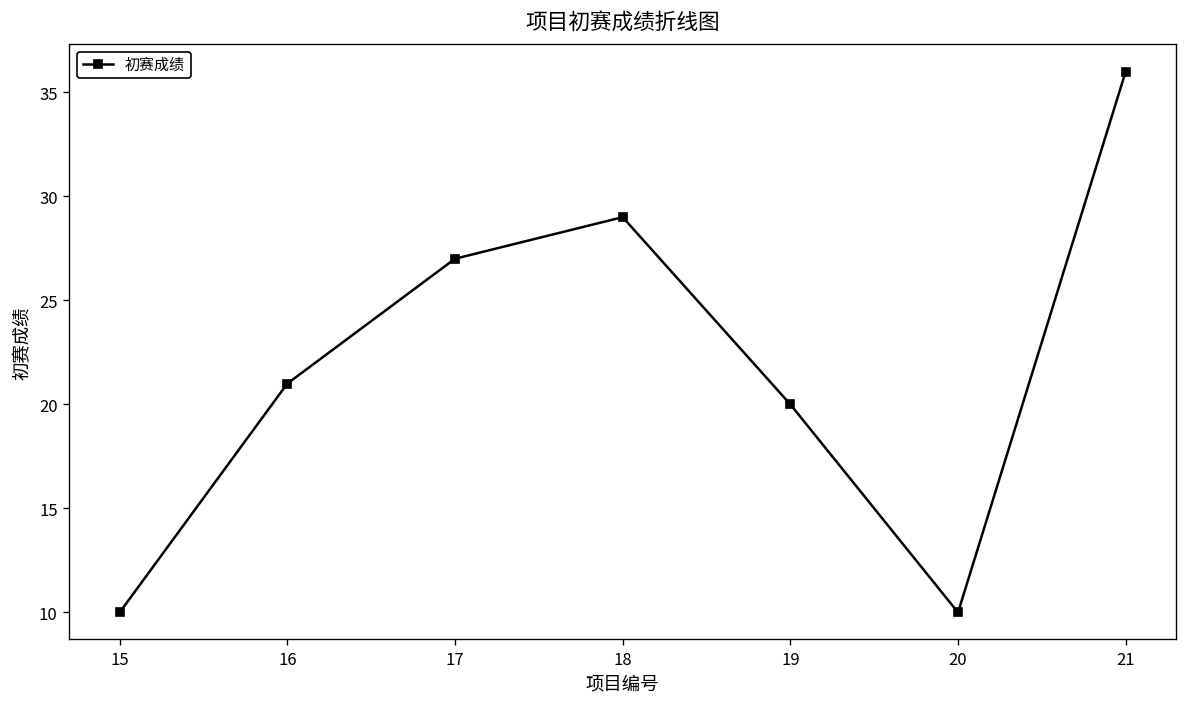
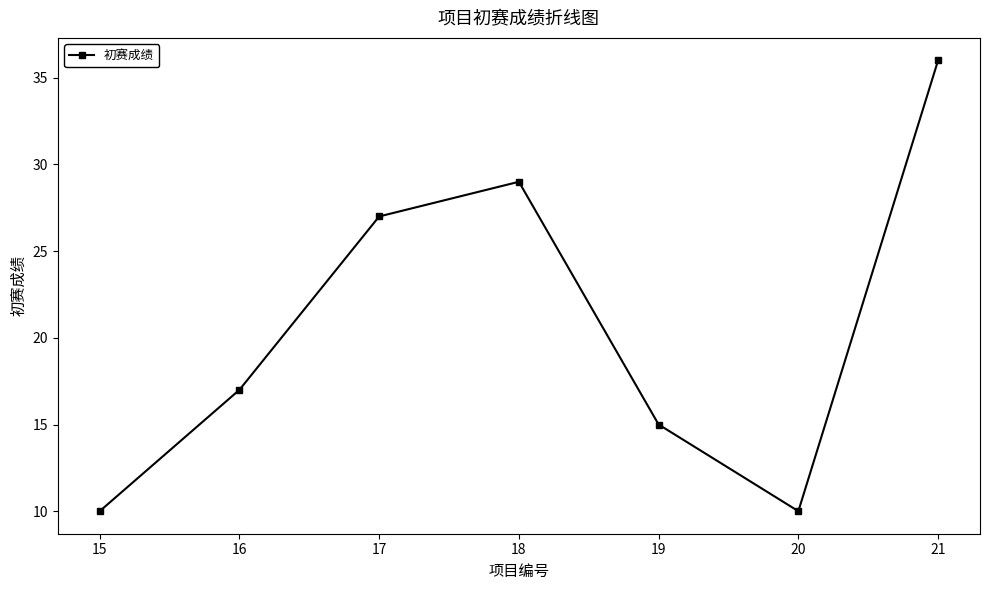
16: 21 -> 17
19: 20 -> 15
